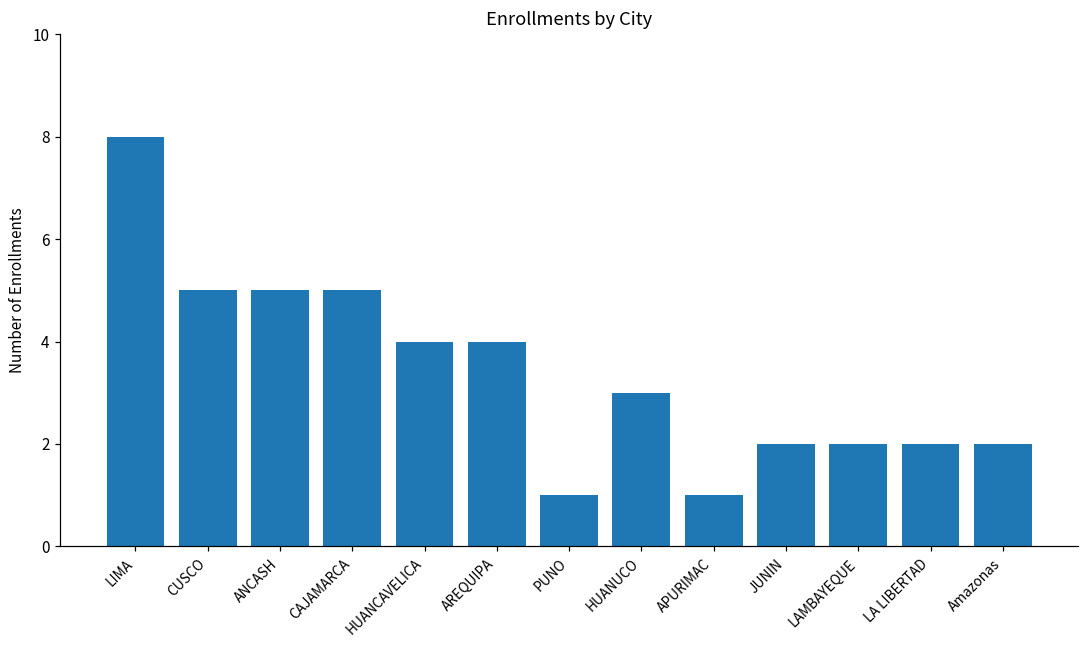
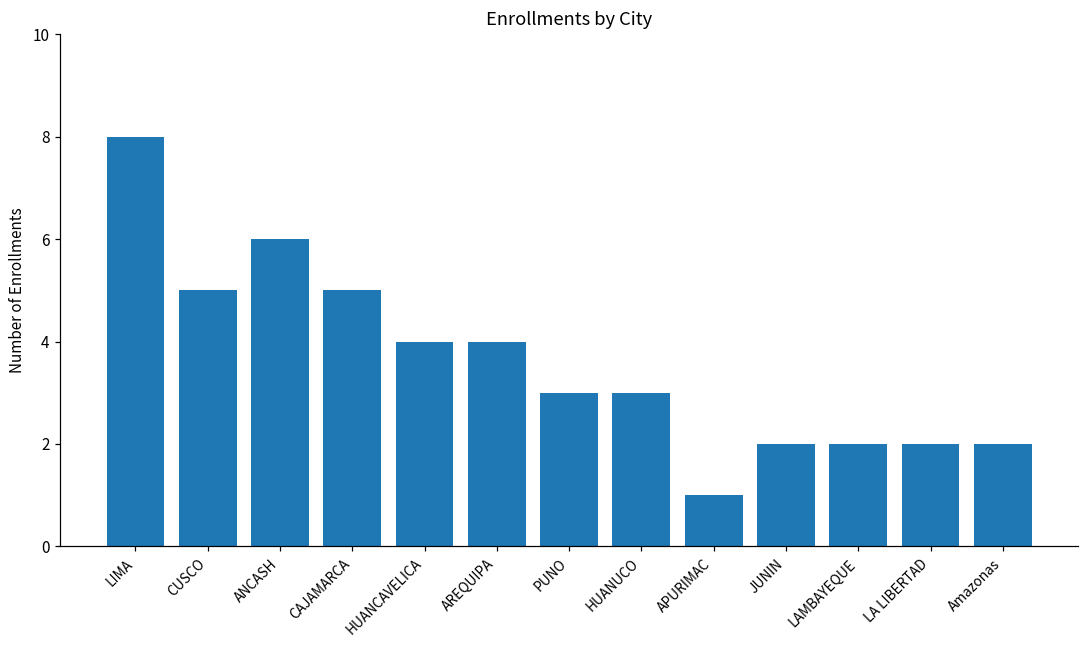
ANCASH: 5 -> 6
PUNO: 1 -> 3
